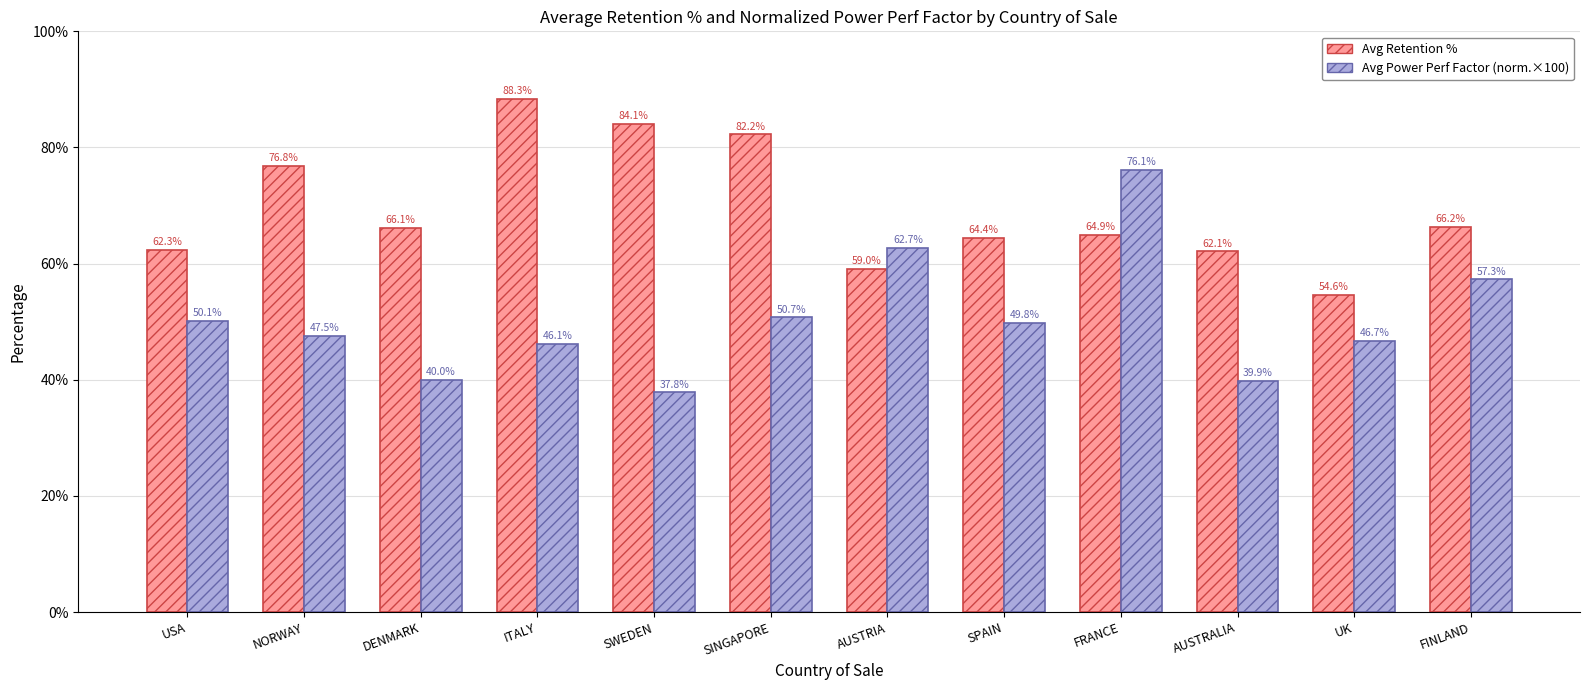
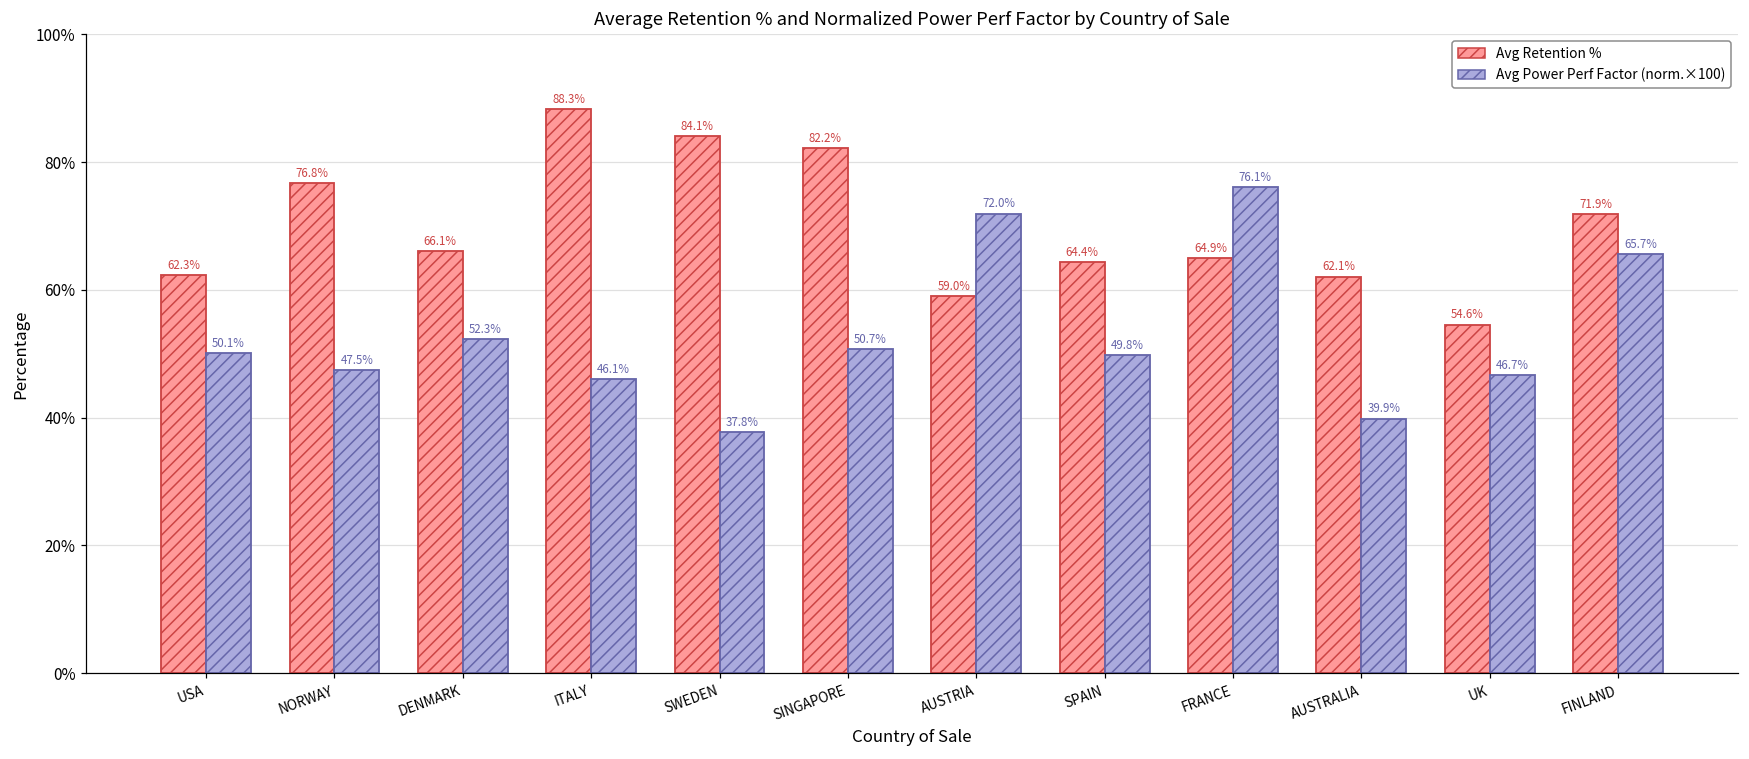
Avg Power Perf Factor (norm.×100), DENMARK: 40.0% -> 52.3%
Avg Power Perf Factor (norm.×100), AUSTRIA: 62.7% -> 72.0%
Avg Retention %, FINLAND: 66.2% -> 71.9%
Avg Power Perf Factor (norm.×100), FINLAND: 57.3% -> 65.7%
